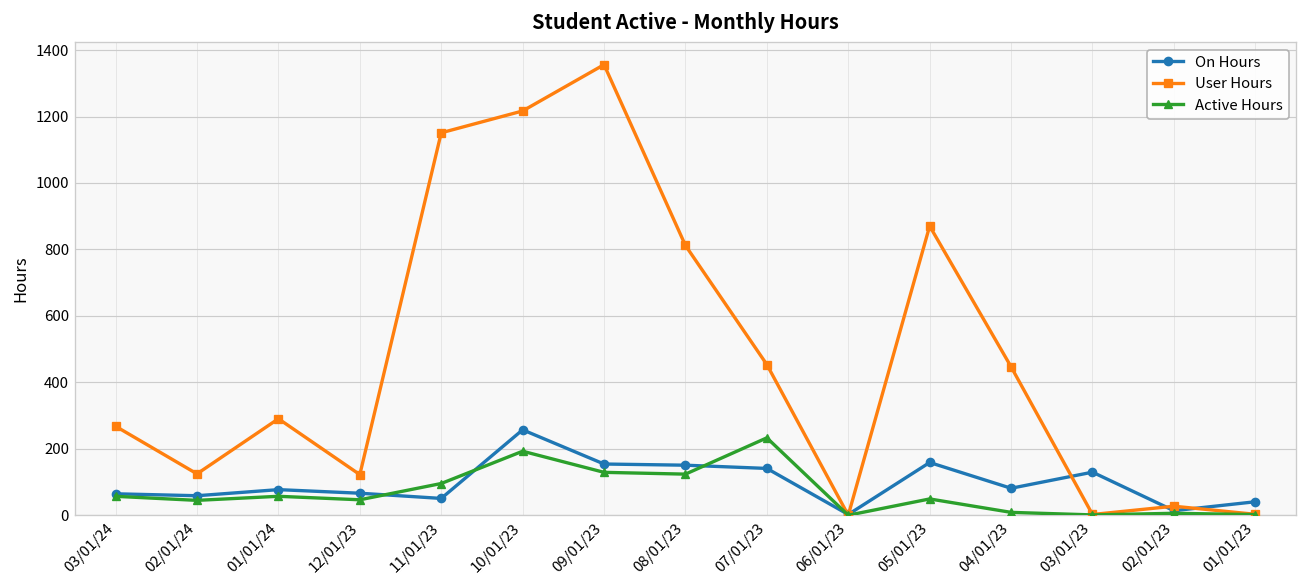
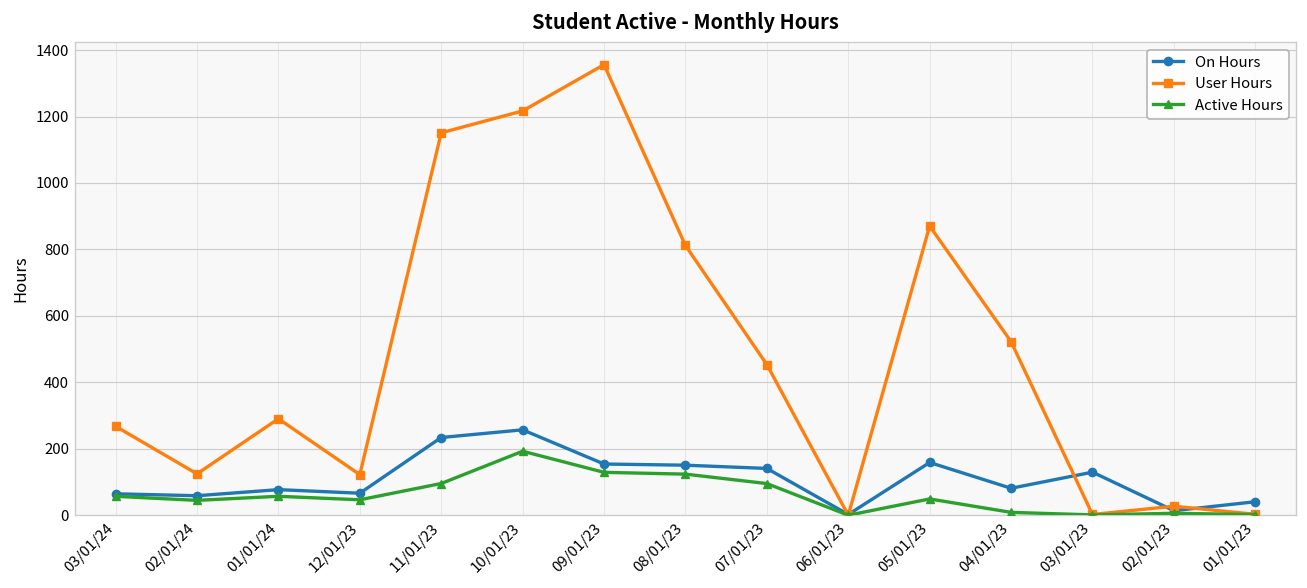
On Hours, 11/01/23: 50 -> 230
Active Hours, 07/01/23: 230 -> 100
User Hours, 04/01/23: 450 -> 520
